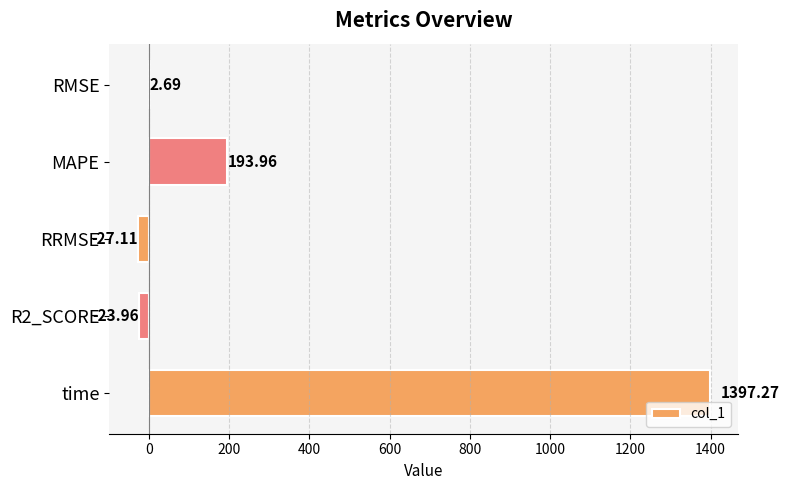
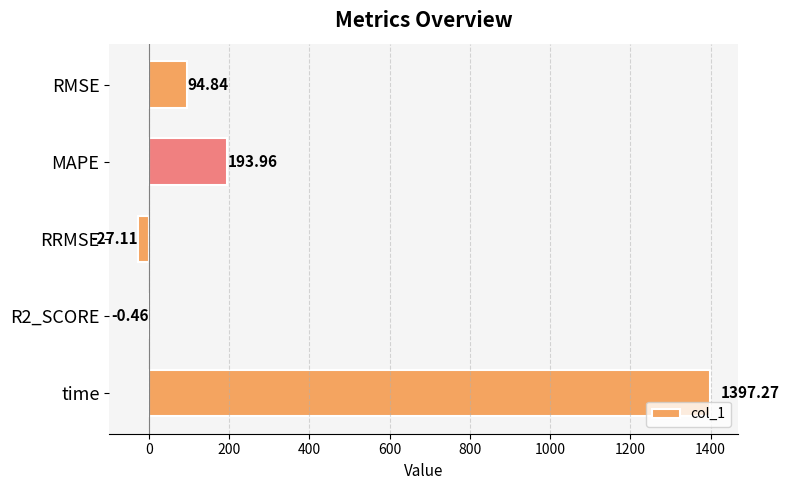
RMSE: 2.69 -> 94.84
R2_SCORE: -23.96 -> -0.46
